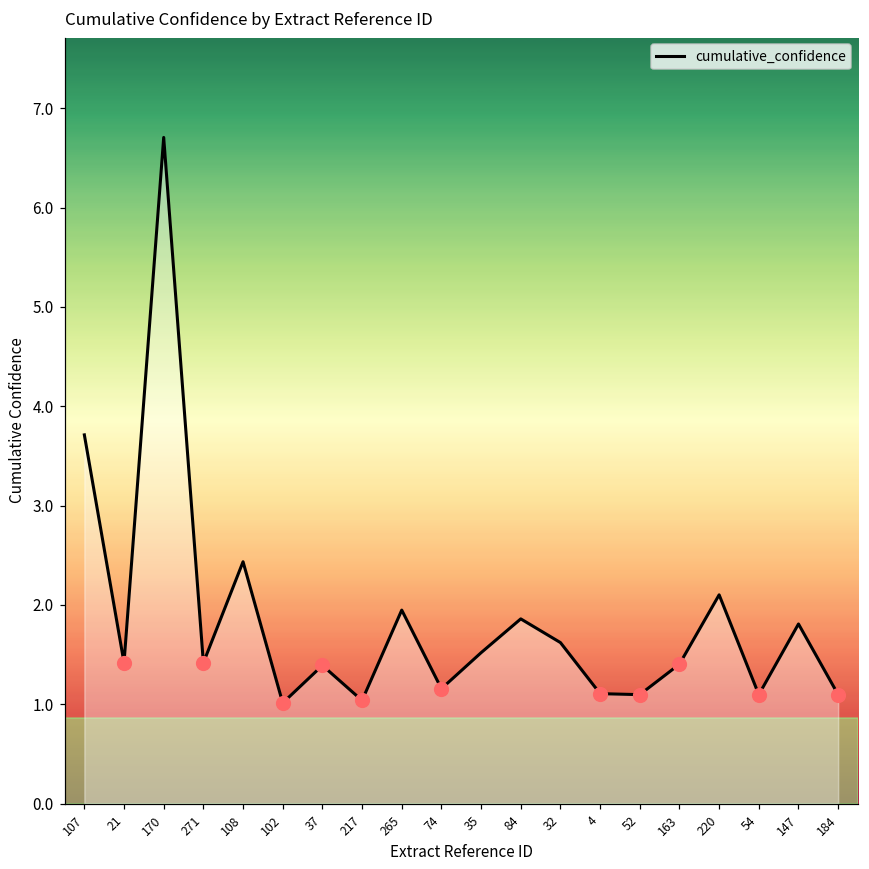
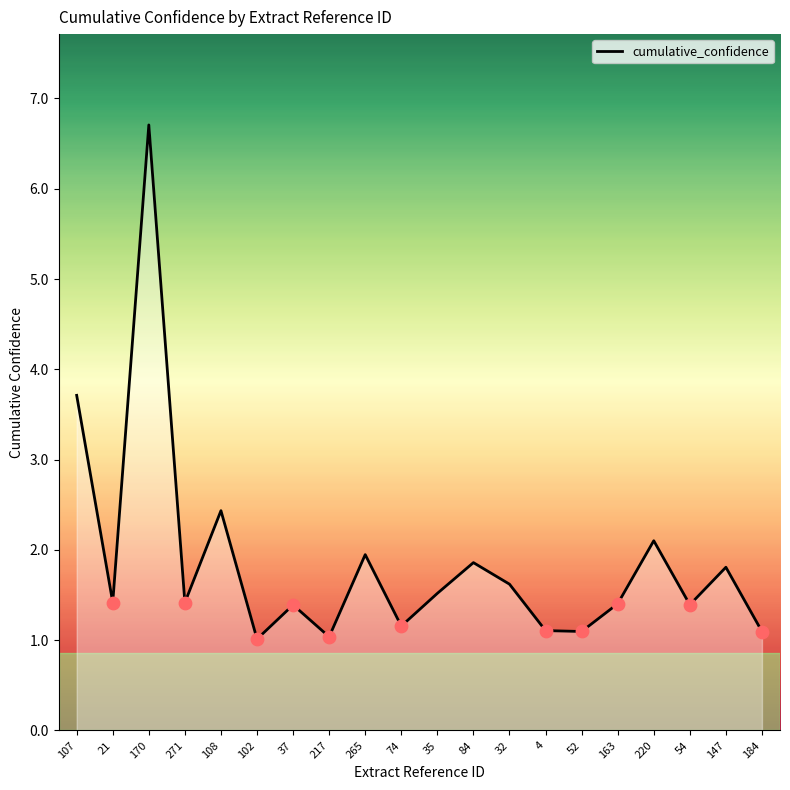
cumulative_confidence, 54: 1.1 -> 1.4
